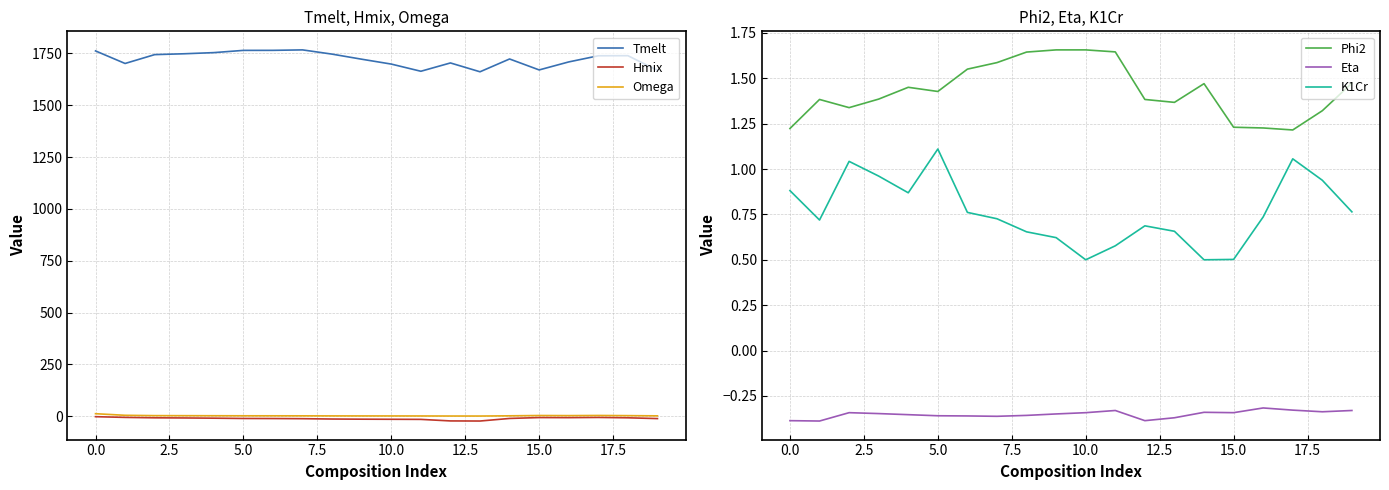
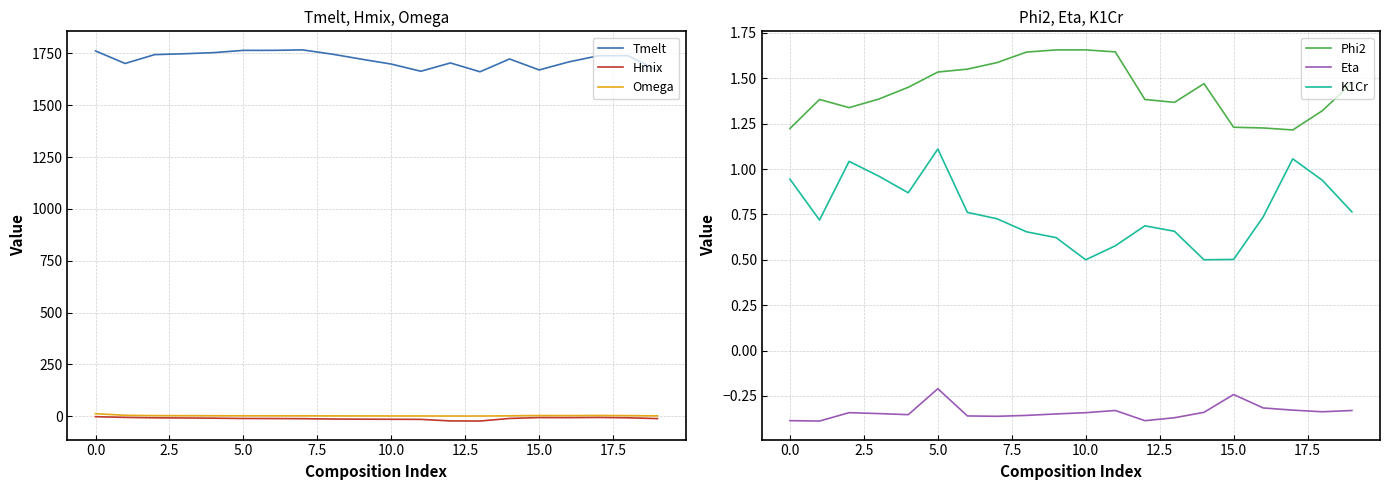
Phi2, Eta, K1Cr, K1Cr, 0.0: 0.88 -> 0.94
Phi2, Eta, K1Cr, Phi2, 5.0: 1.43 -> 1.53
Phi2, Eta, K1Cr, Eta, 5.0: -0.36 -> -0.21
Phi2, Eta, K1Cr, Eta, 15.0: -0.34 -> -0.24
